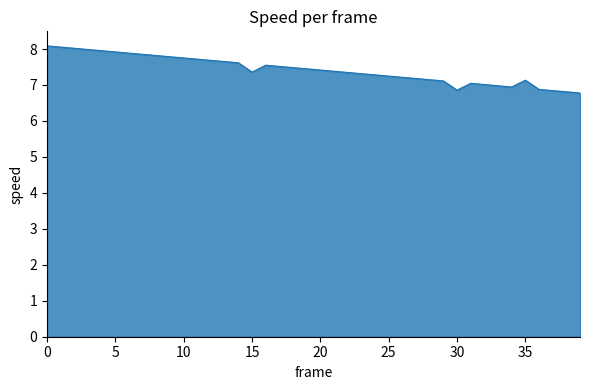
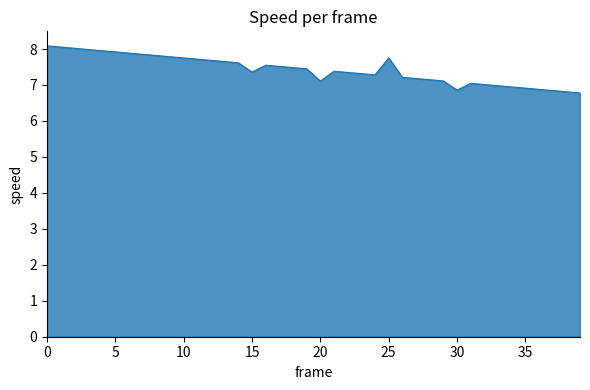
20: 7.4 -> 7.1
25: 7.2 -> 7.8
35: 7.1 -> 6.9
